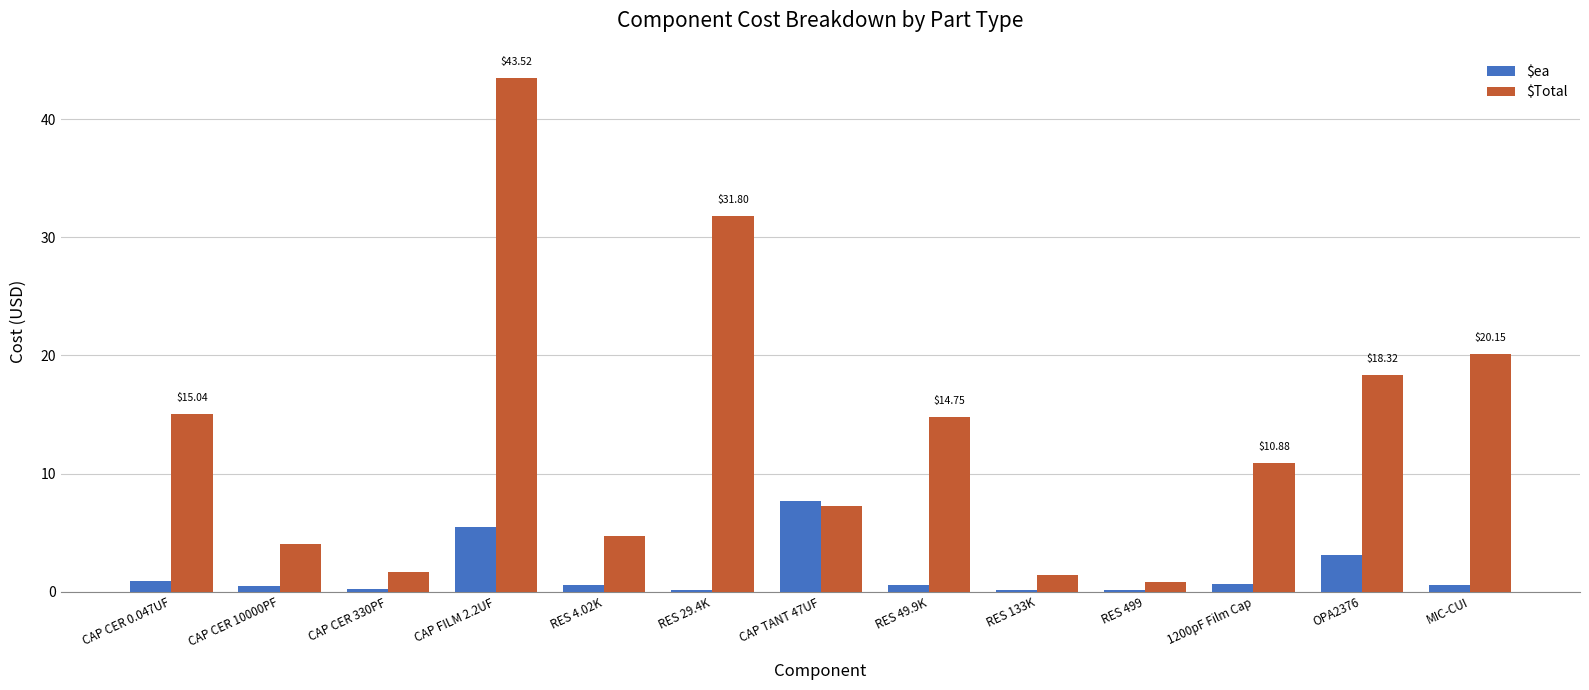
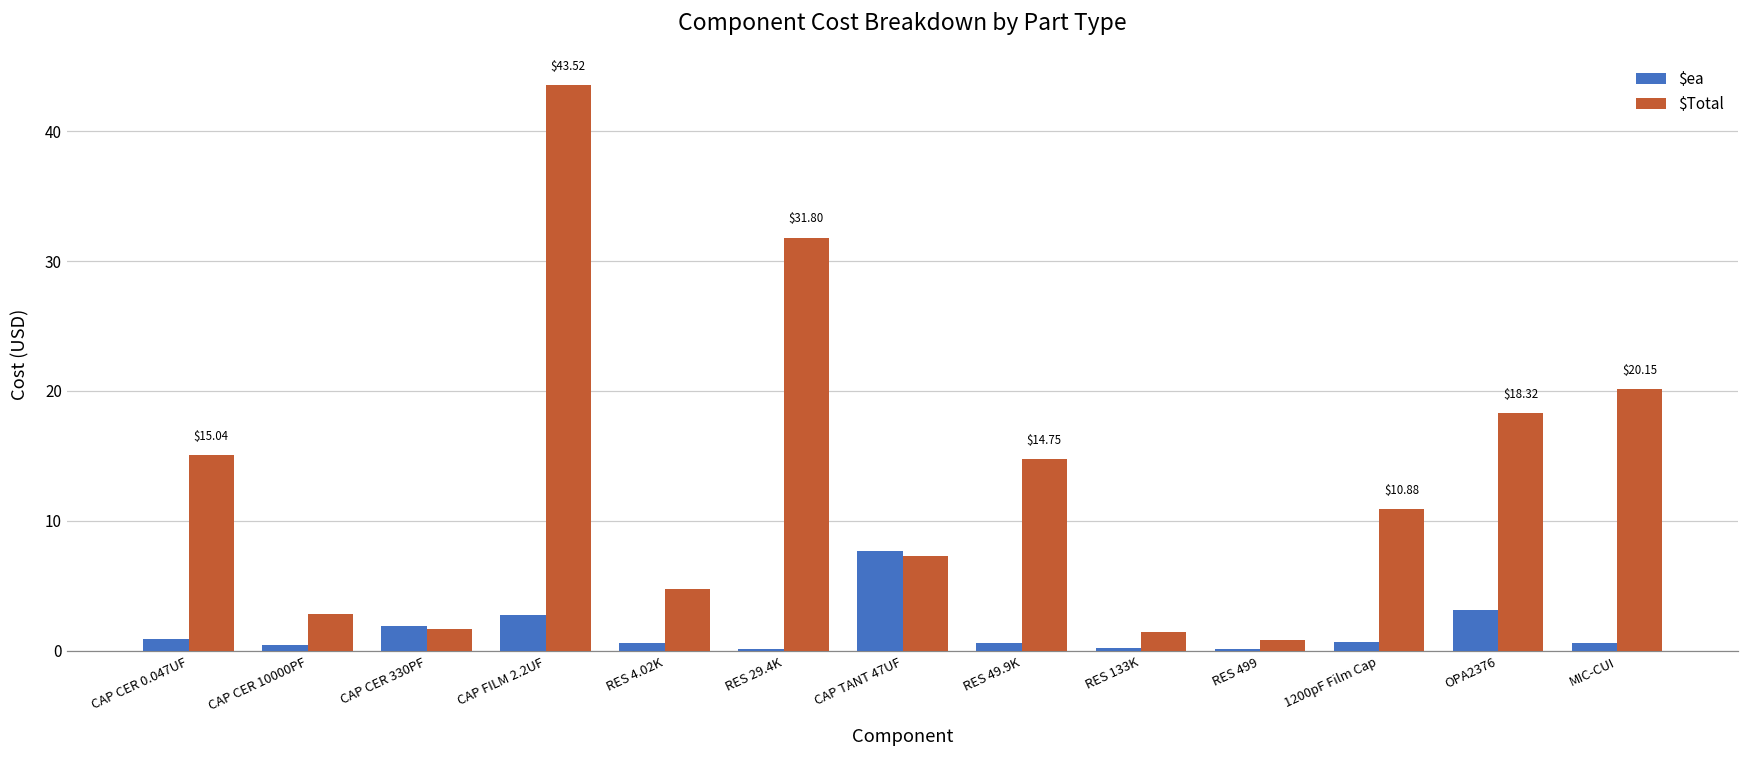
$Total, CAP CER 10000PF: 4.1 -> 2.8
$ea, CAP CER 330PF: 0.2 -> 1.9
$ea, CAP FILM 2.2UF: 5.4 -> 2.8
